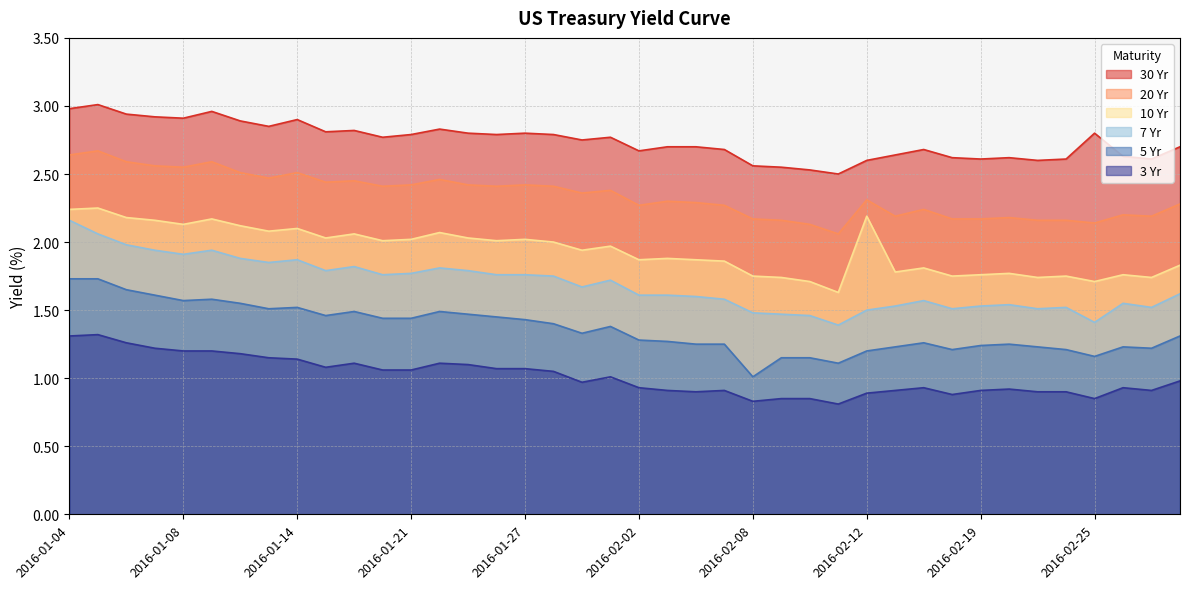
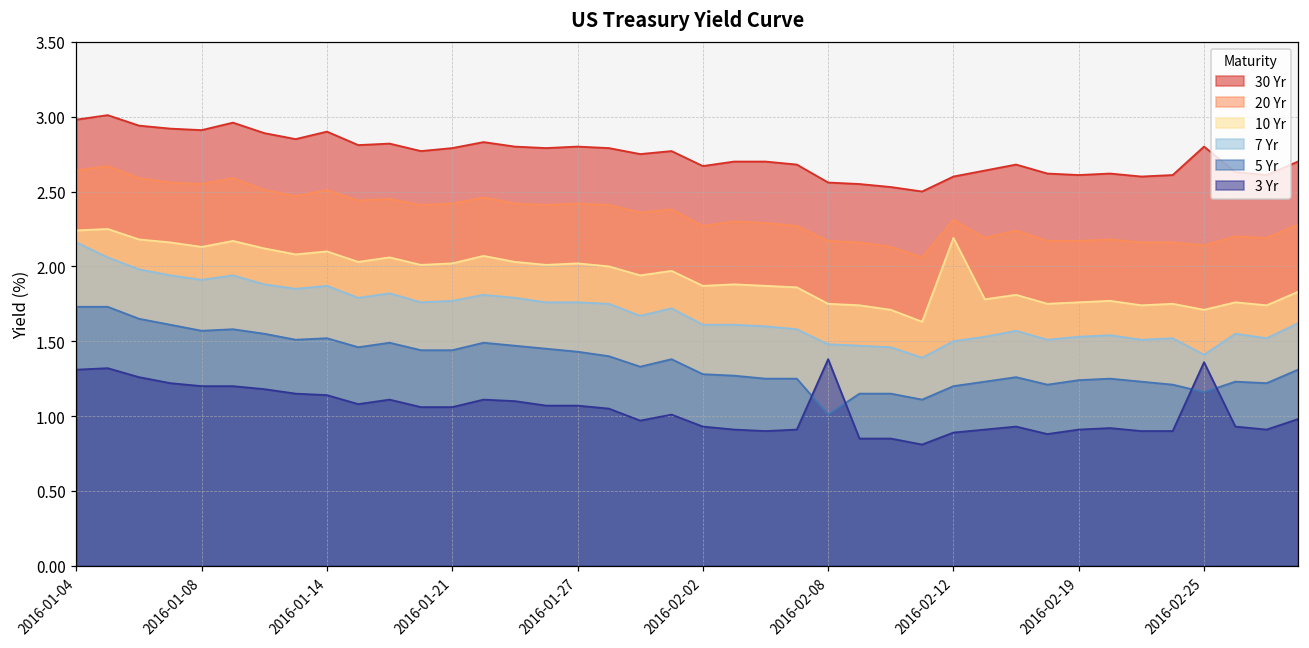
3 Yr, 2016-02-08: 0.83 -> 1.38
3 Yr, 2016-02-25: 0.85 -> 1.36
